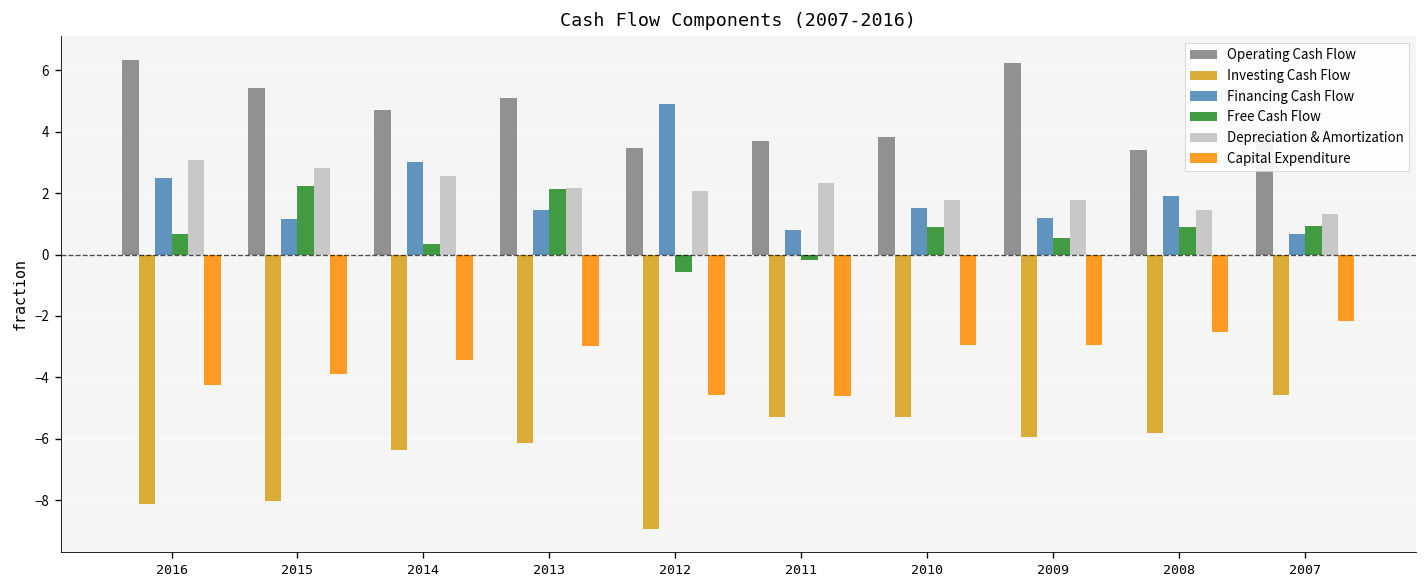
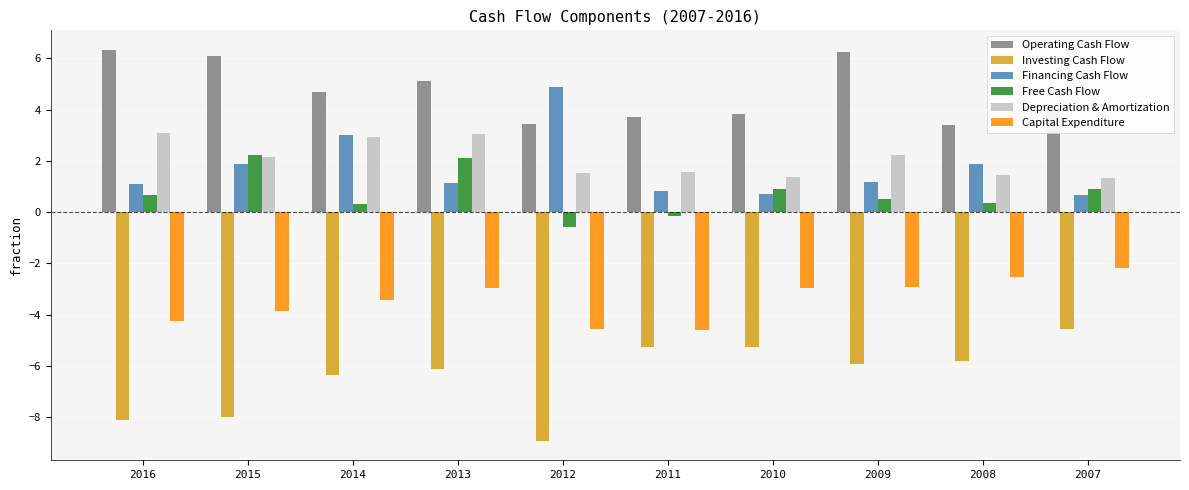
Financing Cash Flow, 2016: 2.5 -> 1.1
Operating Cash Flow, 2015: 5.4 -> 6.1
Financing Cash Flow, 2015: 1.2 -> 1.9
Depreciation & Amortization, 2015: 2.8 -> 2.1
Depreciation & Amortization, 2014: 2.6 -> 2.9
Financing Cash Flow, 2013: 1.5 -> 1.1
Depreciation & Amortization, 2013: 2.2 -> 3.0
Depreciation & Amortization, 2012: 2.1 -> 1.5
Depreciation & Amortization, 2011: 2.3 -> 1.6
Financing Cash Flow, 2010: 1.5 -> 0.7
Depreciation & Amortization, 2010: 1.8 -> 1.4
Depreciation & Amortization, 2009: 1.8 -> 2.2
Free Cash Flow, 2008: 0.9 -> 0.4
